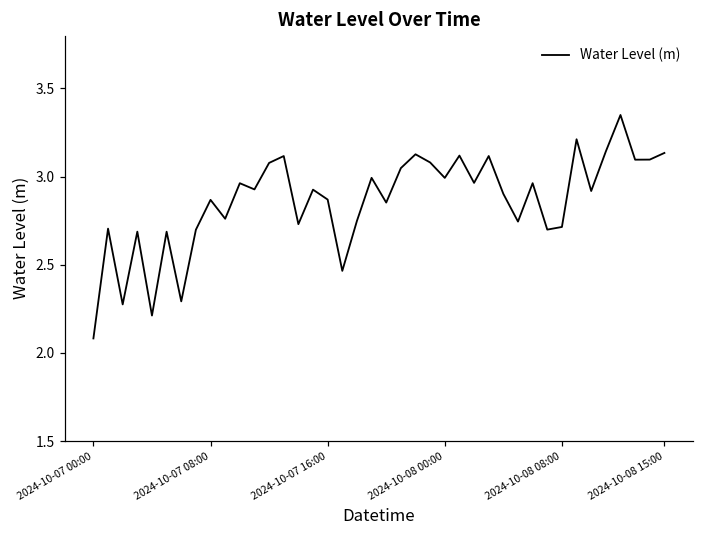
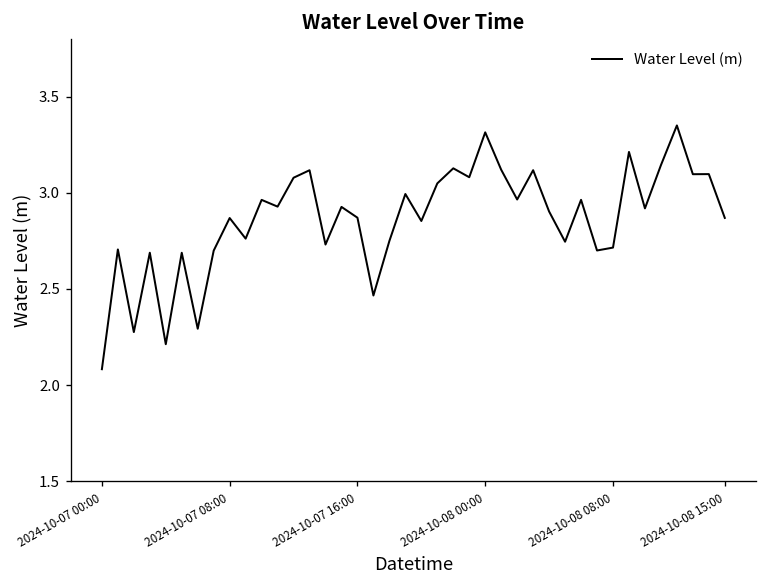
2024-10-08 00:00: 2.99 -> 3.31
2024-10-08 15:00: 3.13 -> 2.87
